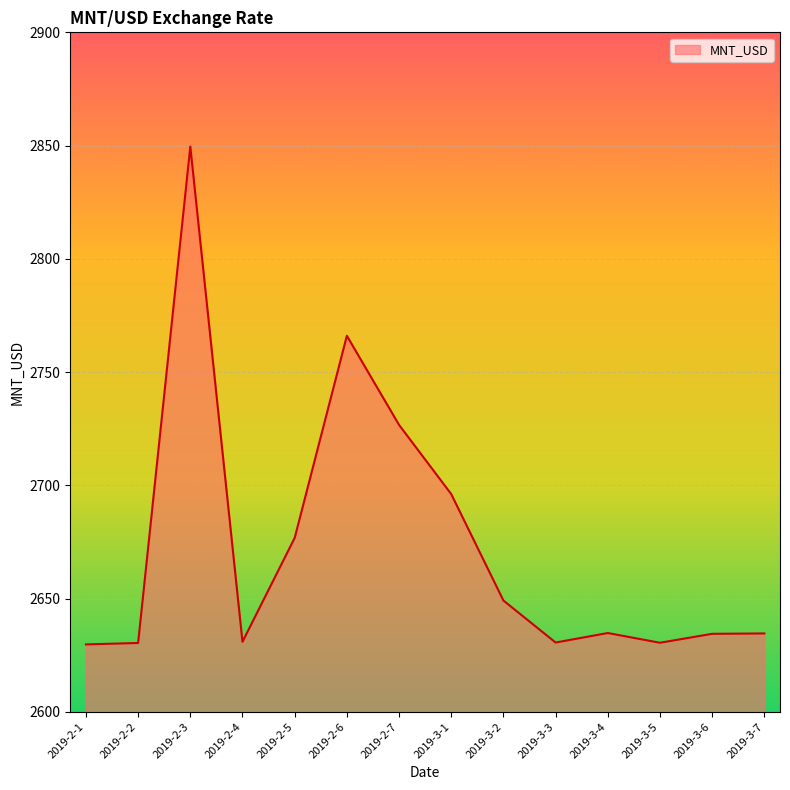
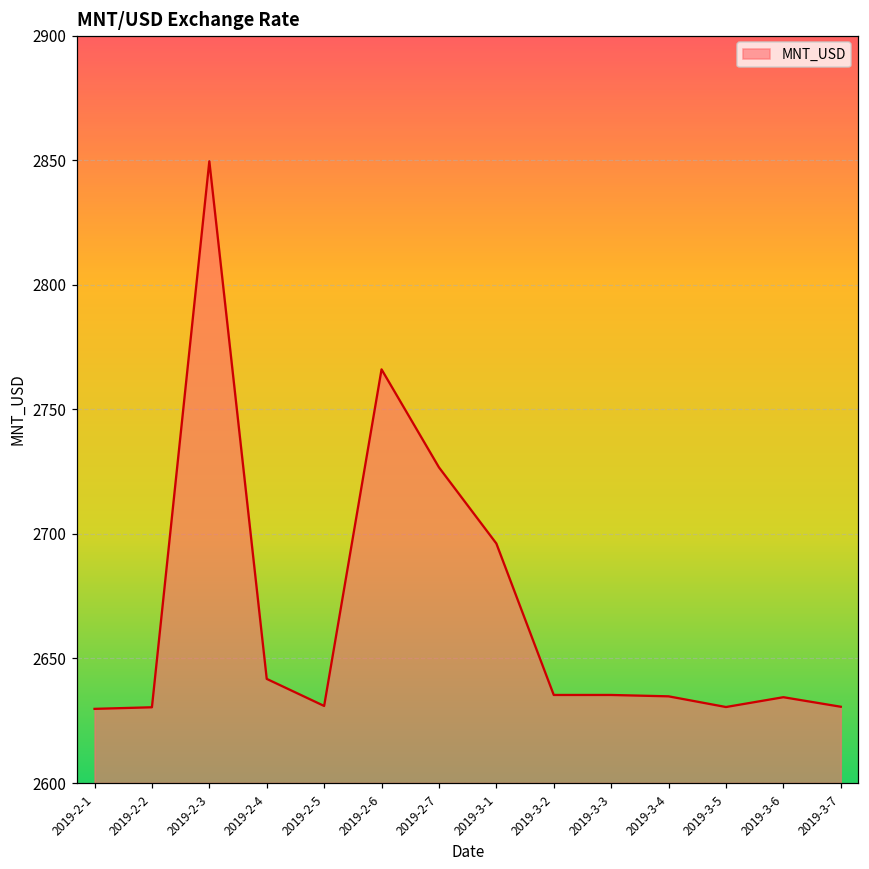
2019-2-4: 2631 -> 2642
2019-2-5: 2677 -> 2631
2019-3-2: 2649 -> 2635
2019-3-3: 2631 -> 2635
2019-3-7: 2635 -> 2631
